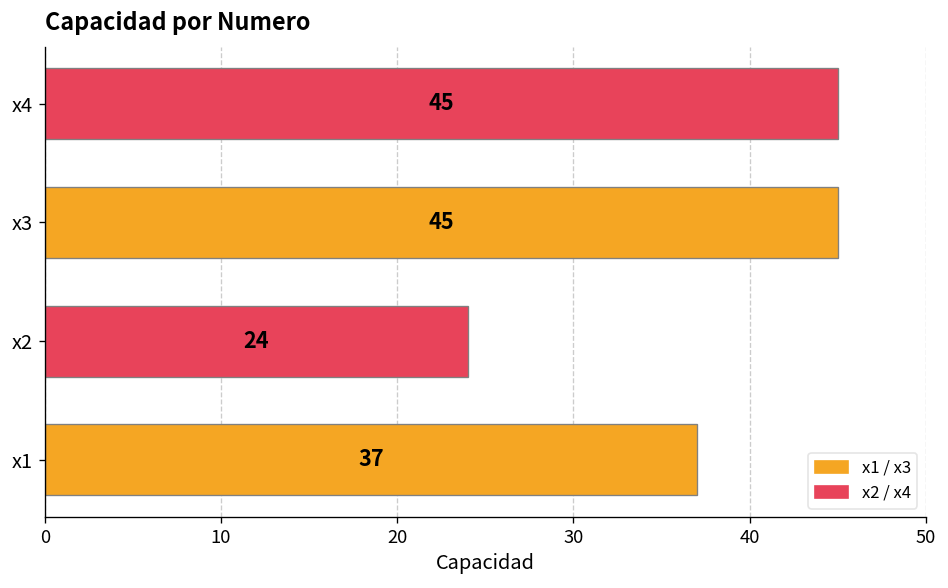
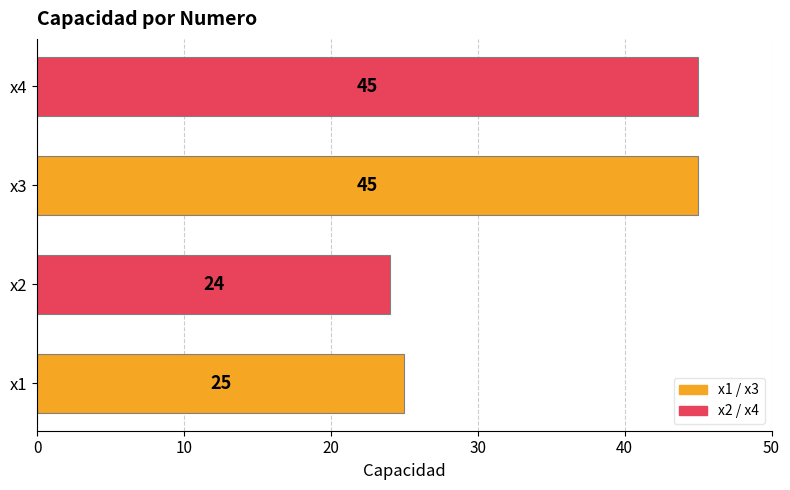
x1: 37 -> 25
